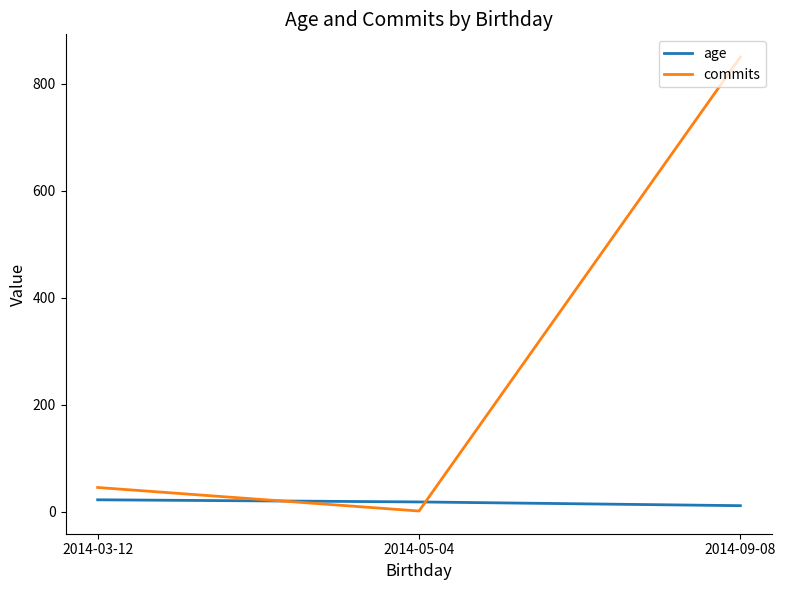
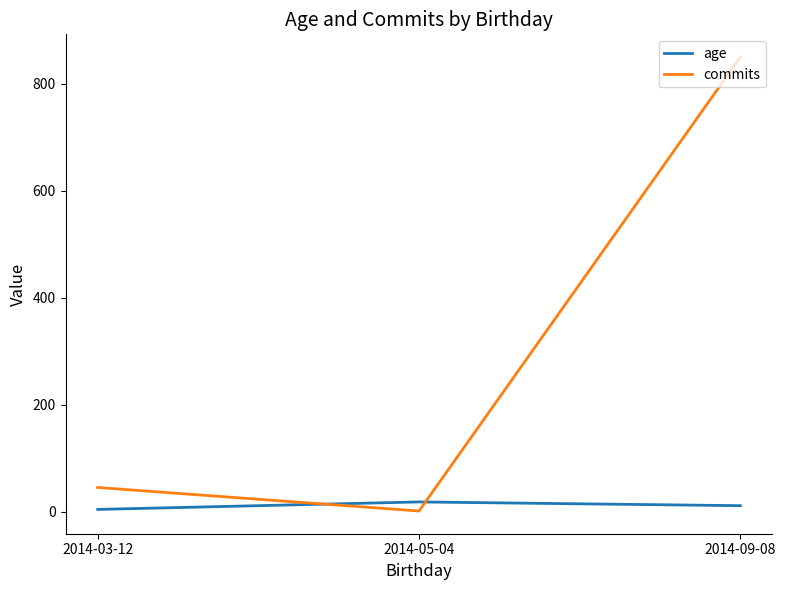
age, 2014-03-12: 20 -> 0
